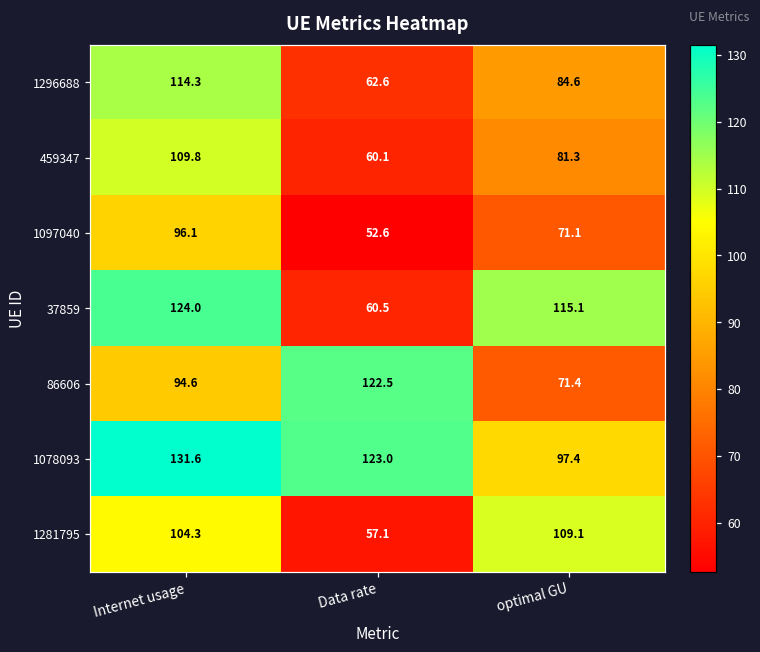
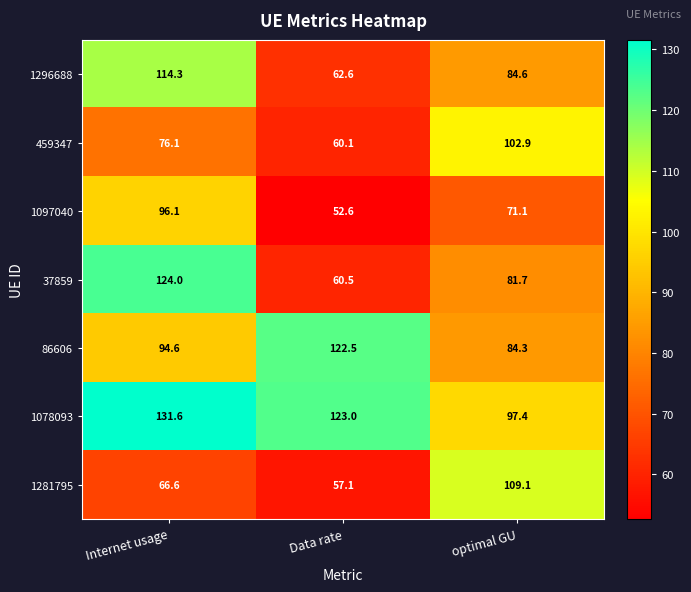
459347, Internet usage: 109.8 -> 76.1
459347, optimal GU: 81.3 -> 102.9
37859, optimal GU: 115.1 -> 81.7
86606, optimal GU: 71.4 -> 84.3
1281795, Internet usage: 104.3 -> 66.6
